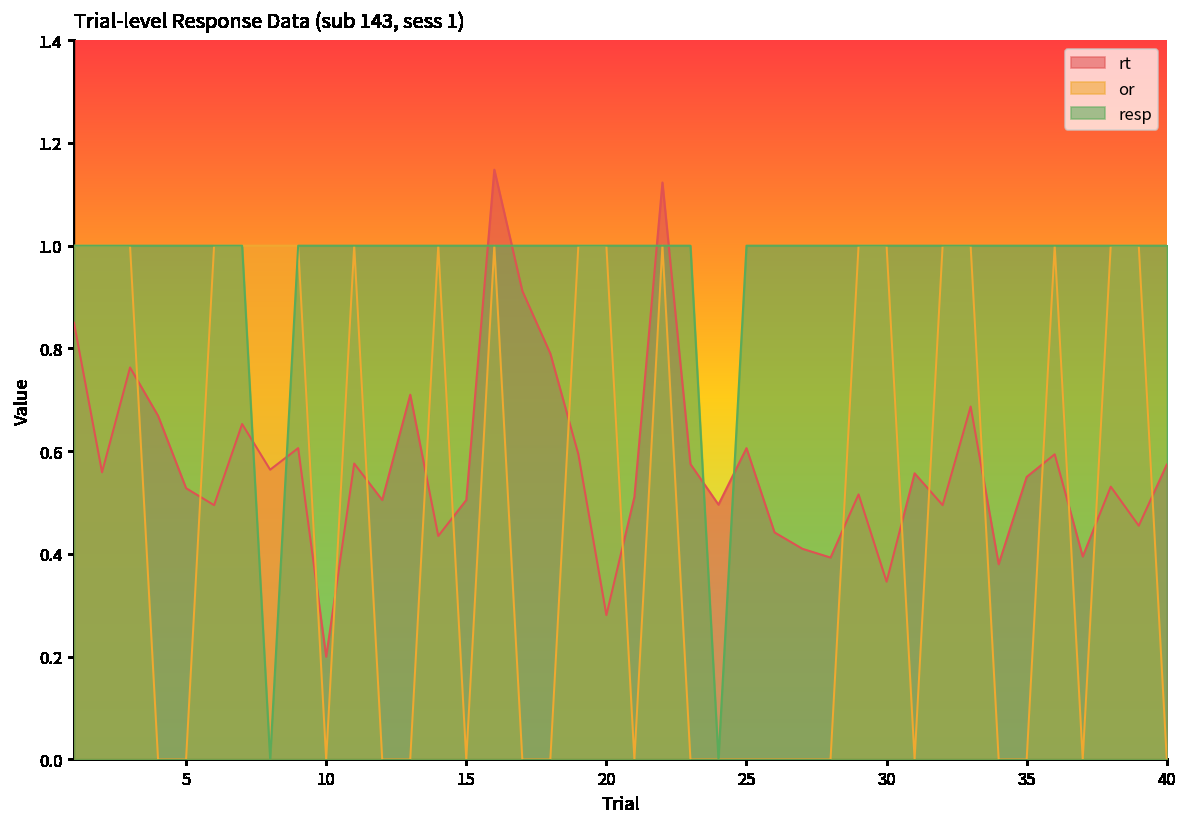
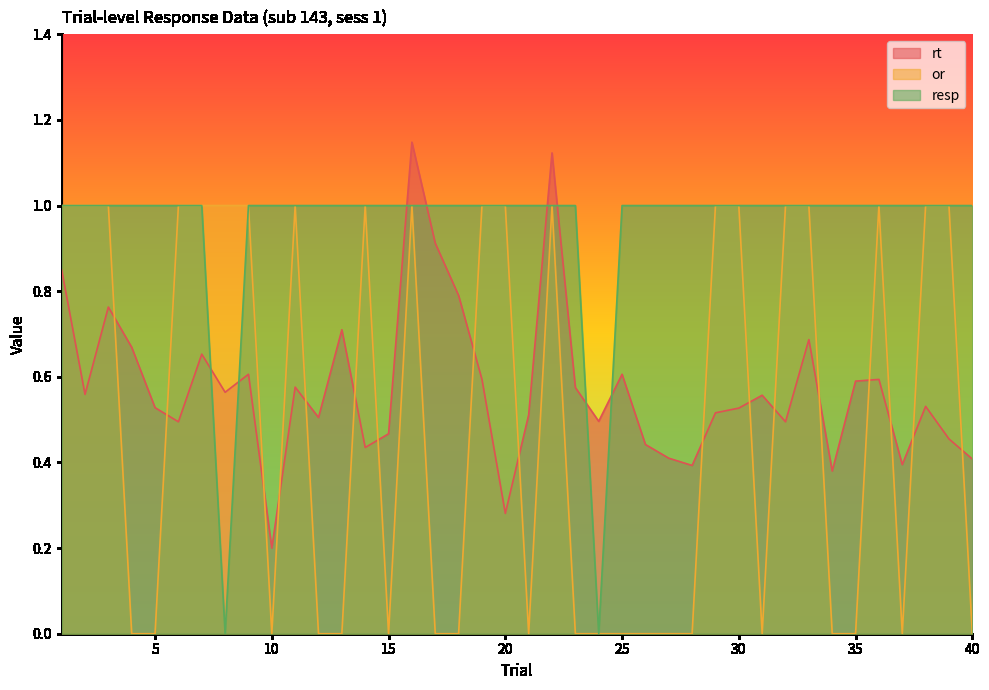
rt, 15: 0.51 -> 0.47
rt, 30: 0.35 -> 0.53
rt, 35: 0.55 -> 0.59
rt, 40: 0.57 -> 0.41
